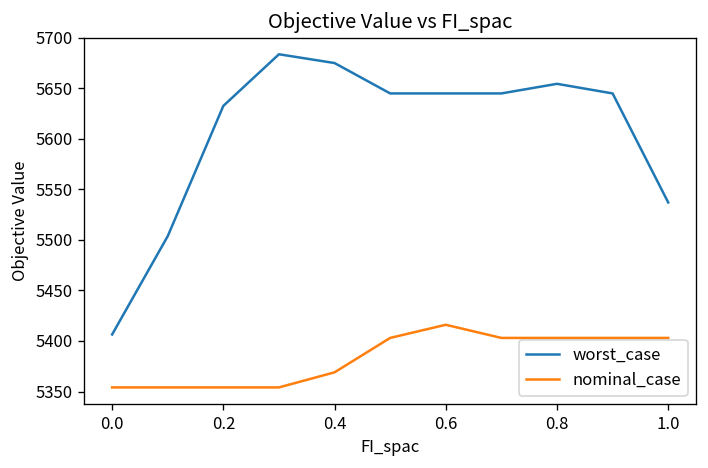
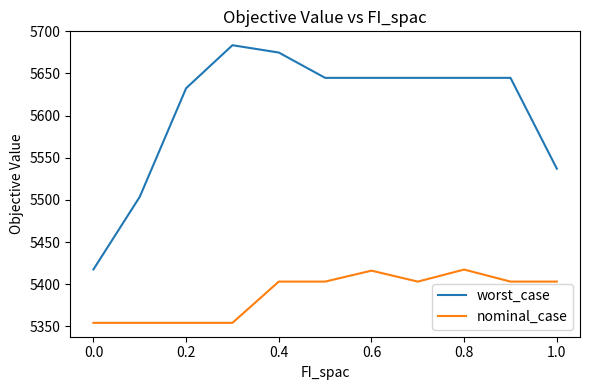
worst_case, 0.0: 5410 -> 5420
nominal_case, 0.4: 5370 -> 5400
worst_case, 0.8: 5650 -> 5640
nominal_case, 0.8: 5400 -> 5420
